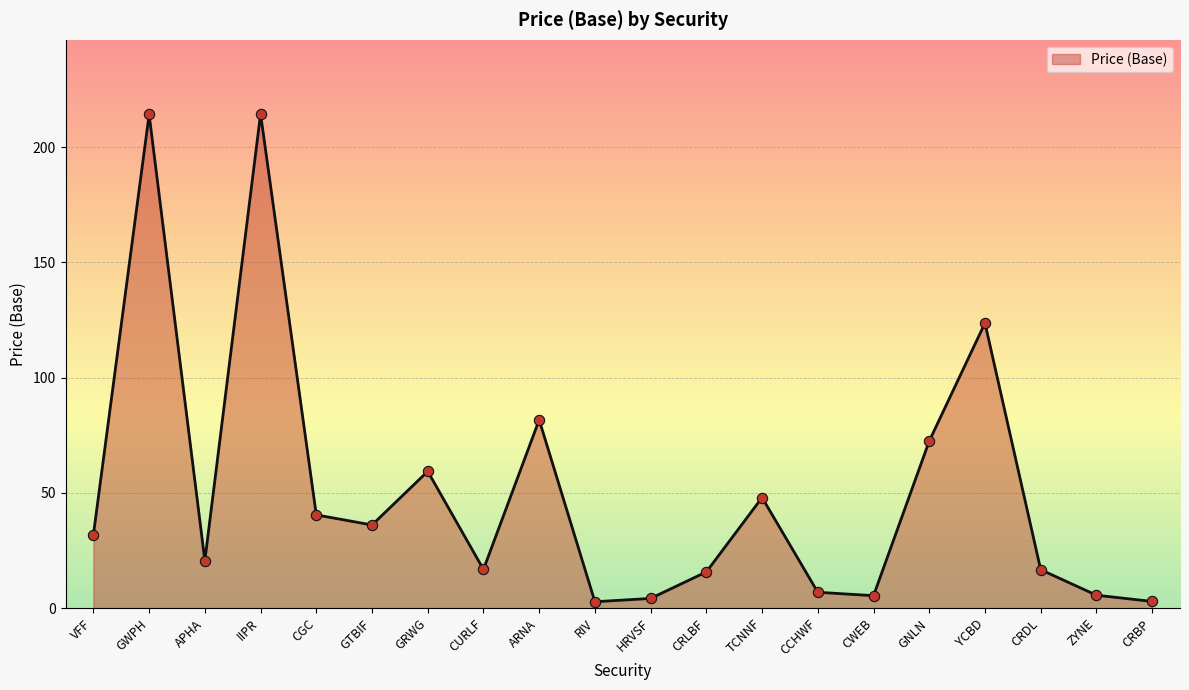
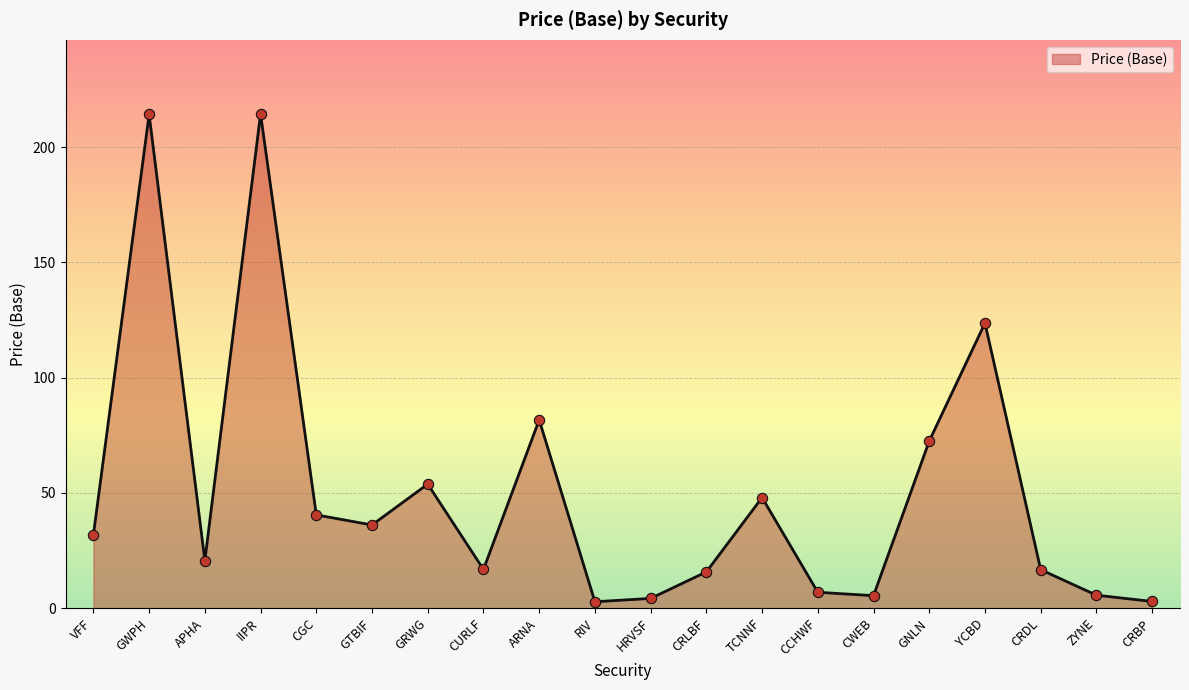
GRWG: 59 -> 54
